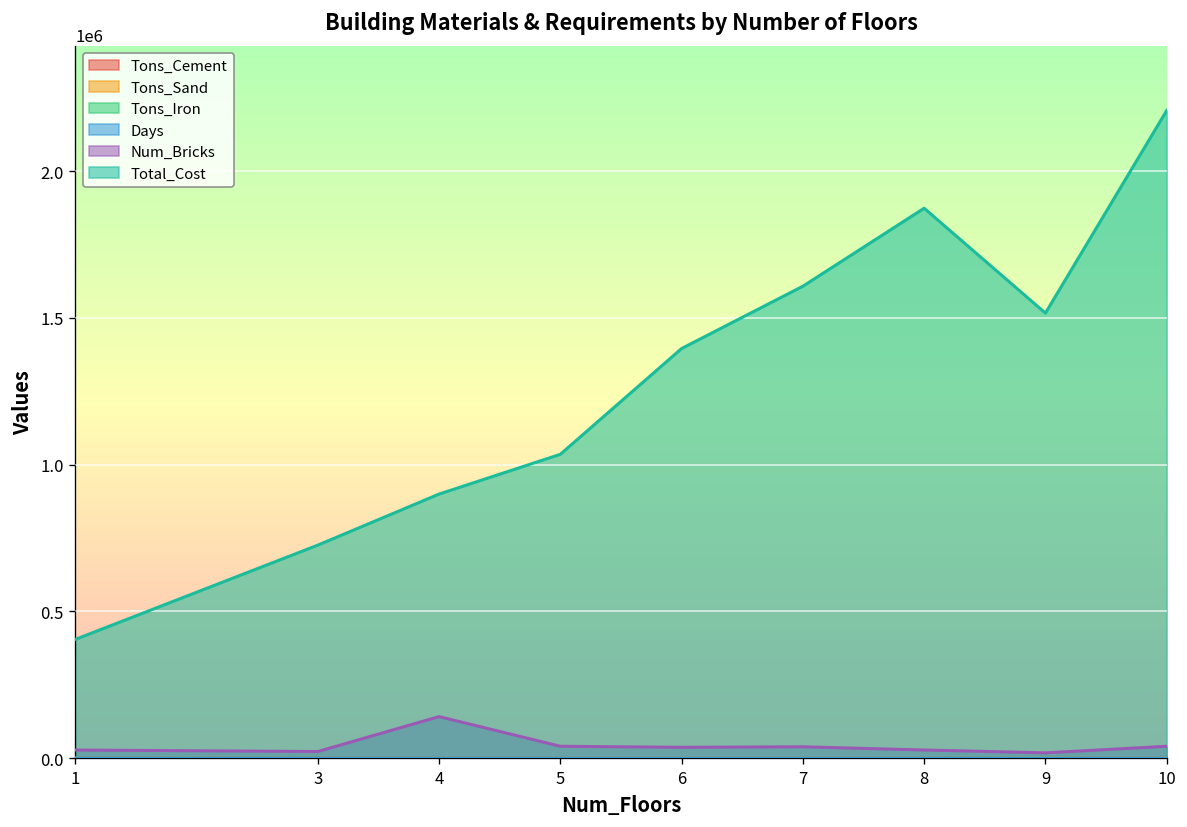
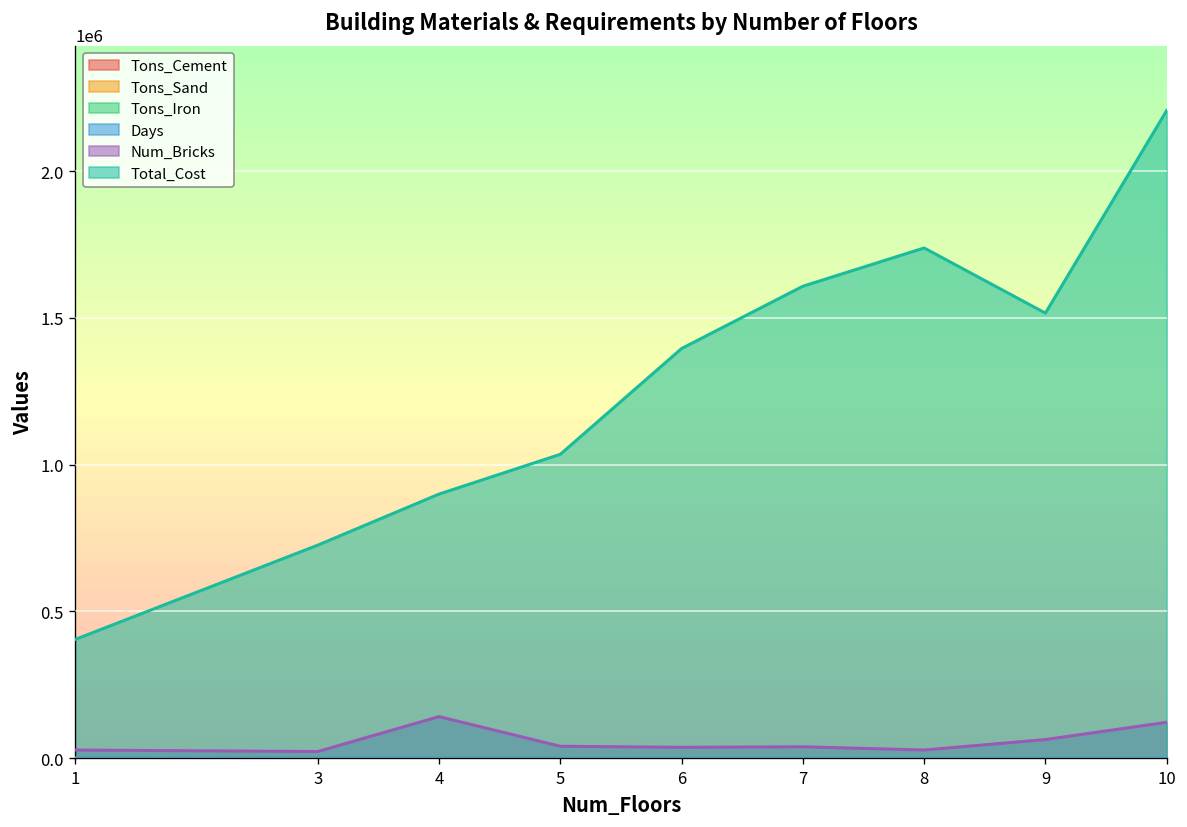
Total_Cost, 8: 1870000 -> 1740000
Num_Bricks, 9: 20000 -> 60000
Num_Bricks, 10: 40000 -> 120000
